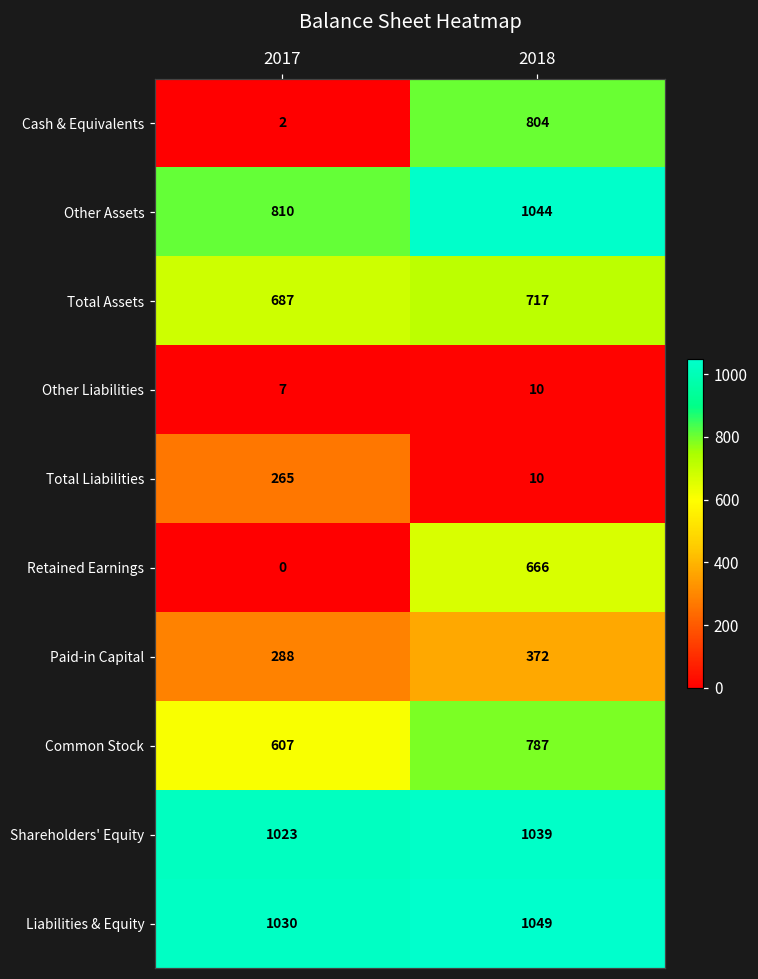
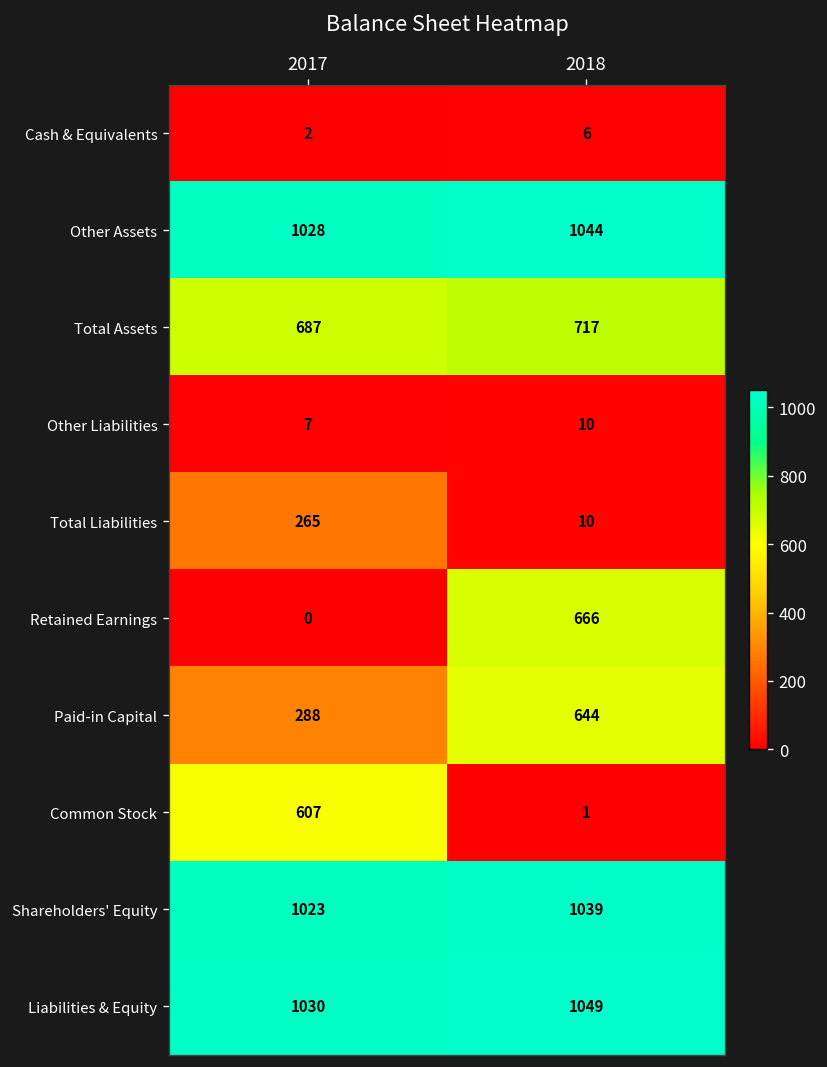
Cash & Equivalents, 2018: 804 -> 6
Other Assets, 2017: 810 -> 1028
Paid-in Capital, 2018: 372 -> 644
Common Stock, 2018: 787 -> 1
